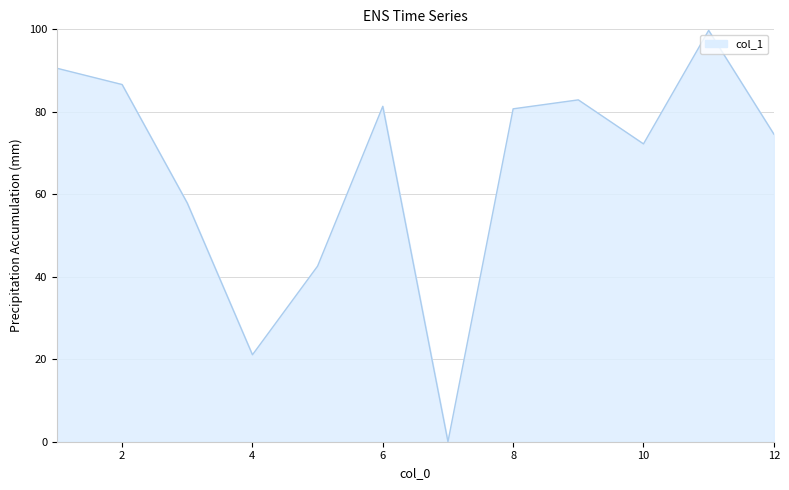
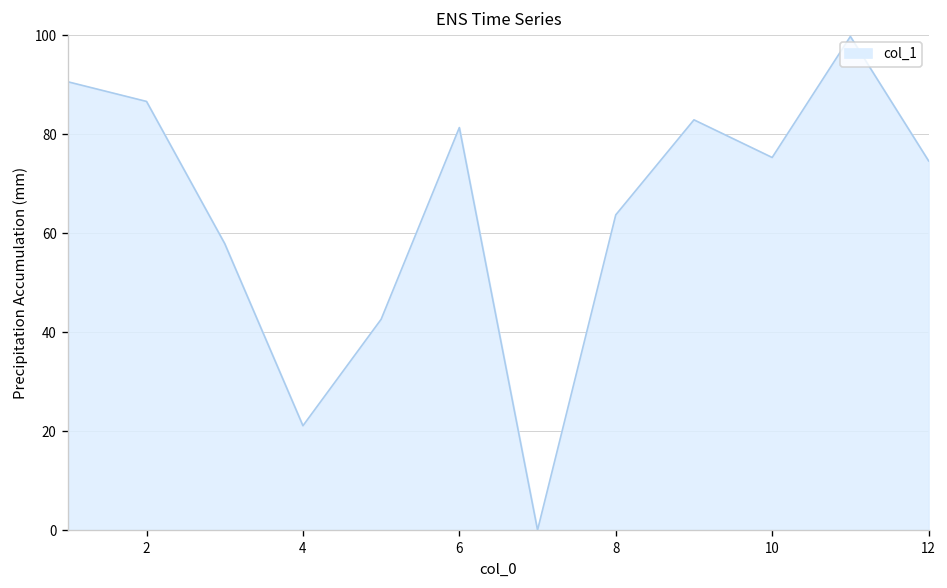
8: 81 -> 64
10: 72 -> 75
